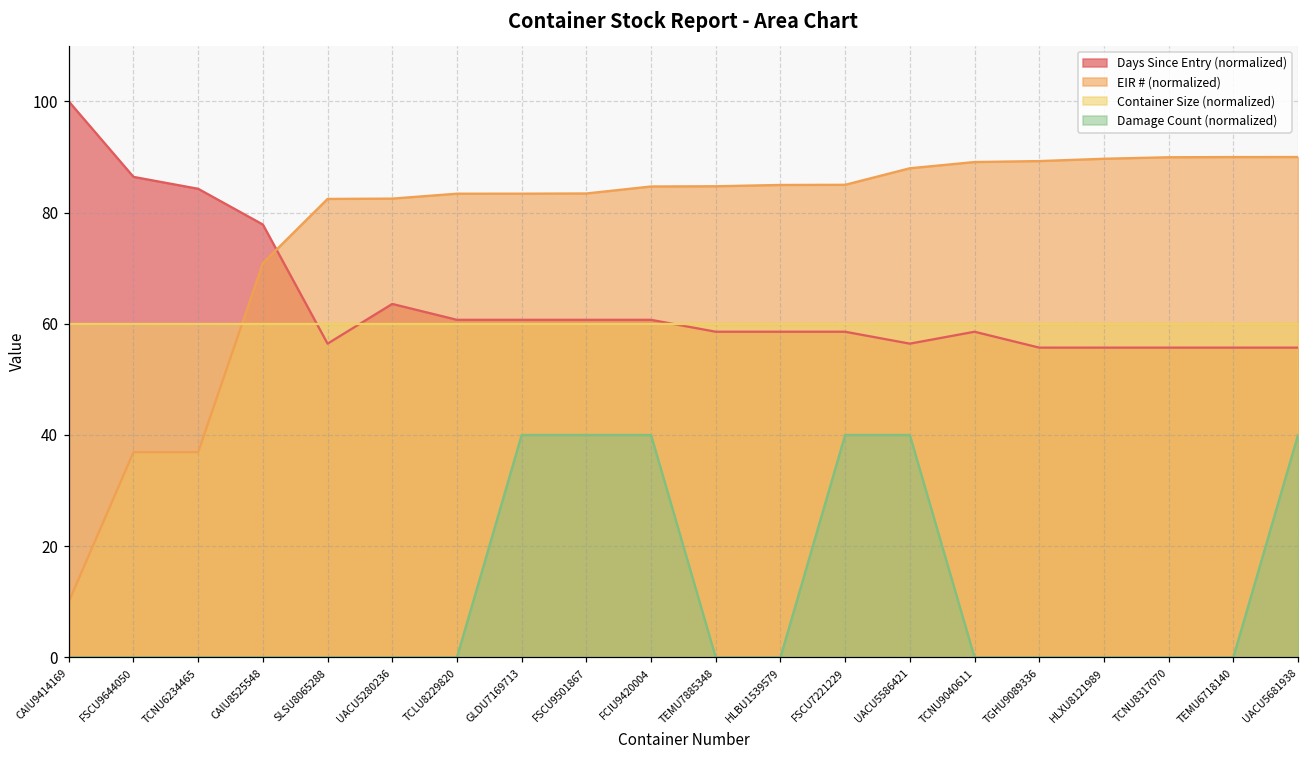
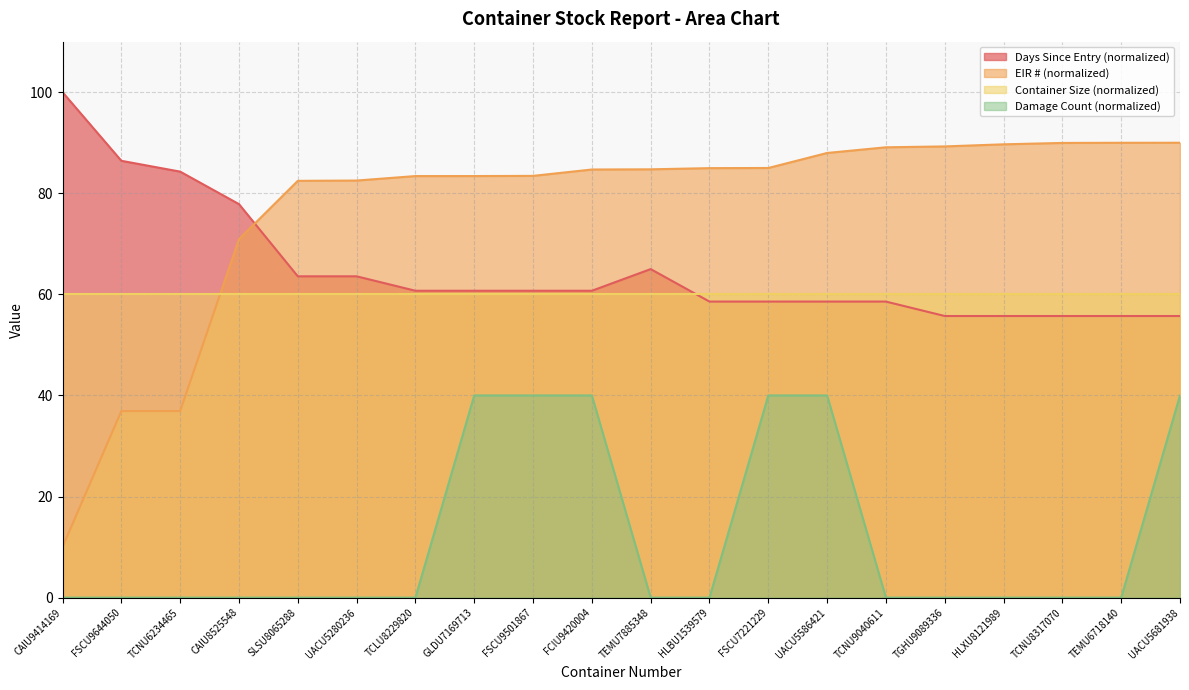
Days Since Entry (normalized), SLSU8065288: 56 -> 64
Days Since Entry (normalized), TEMU7885348: 59 -> 65
Days Since Entry (normalized), UACU5586421: 56 -> 59
